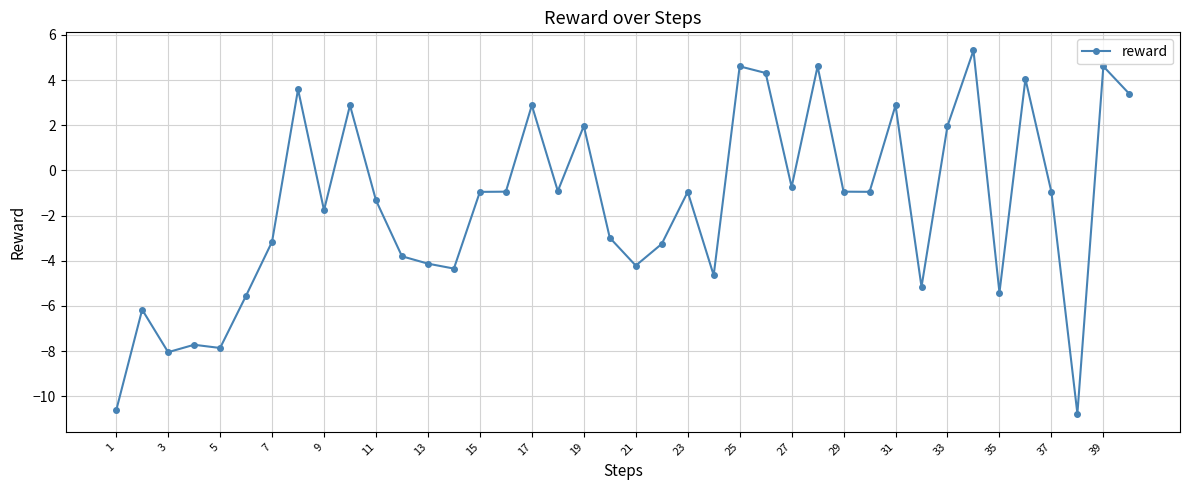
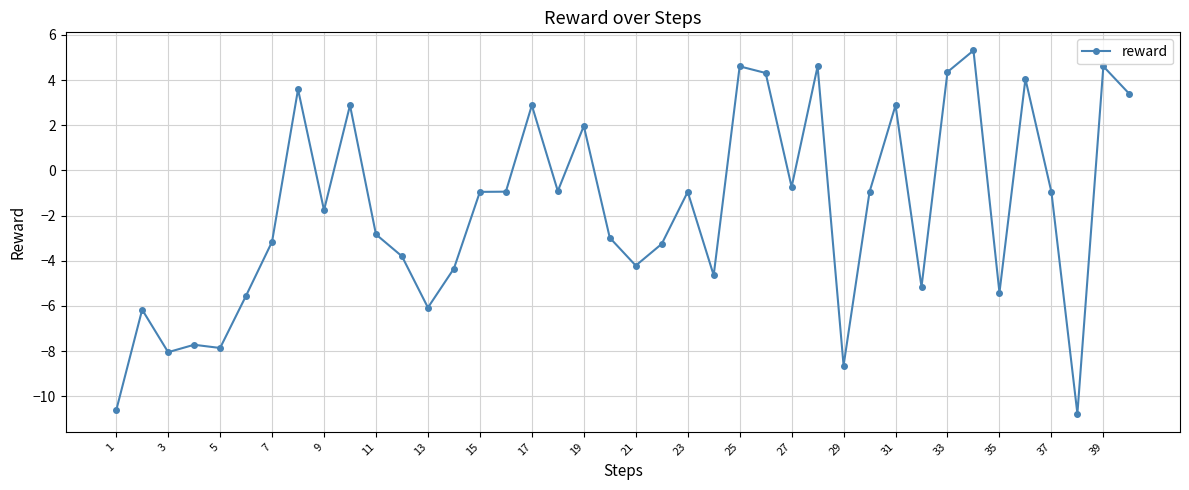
11: -1.3 -> -2.8
13: -4.1 -> -6.1
29: -0.9 -> -8.6
33: 2.0 -> 4.4
